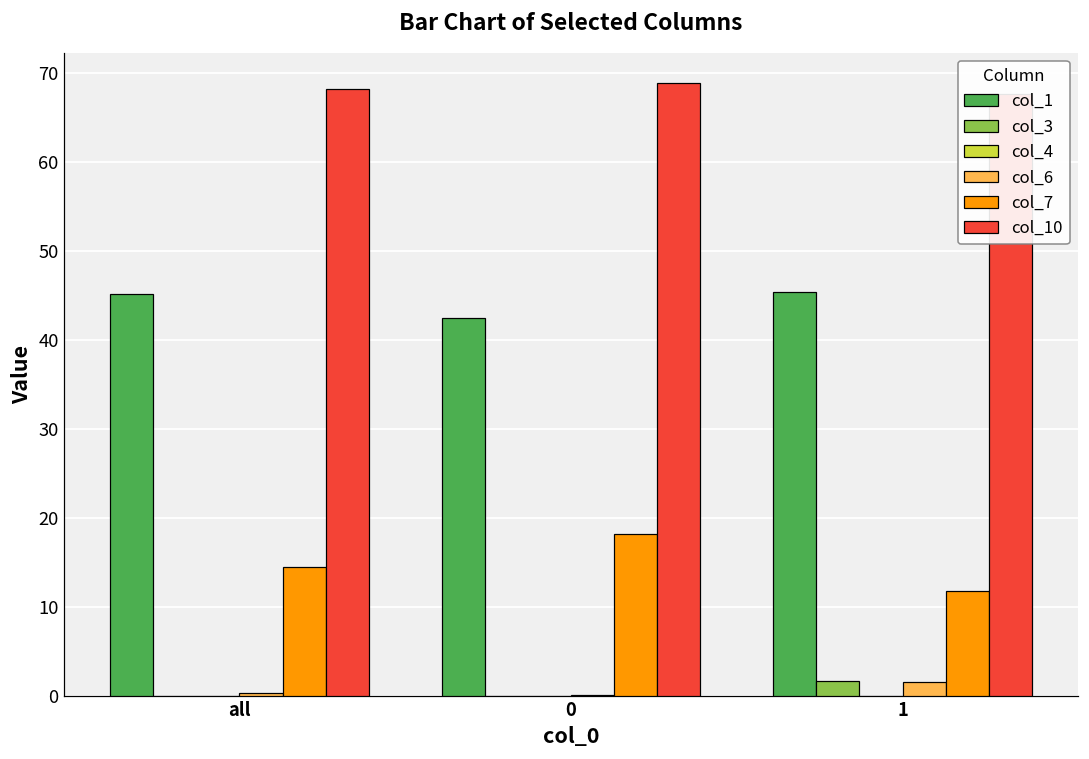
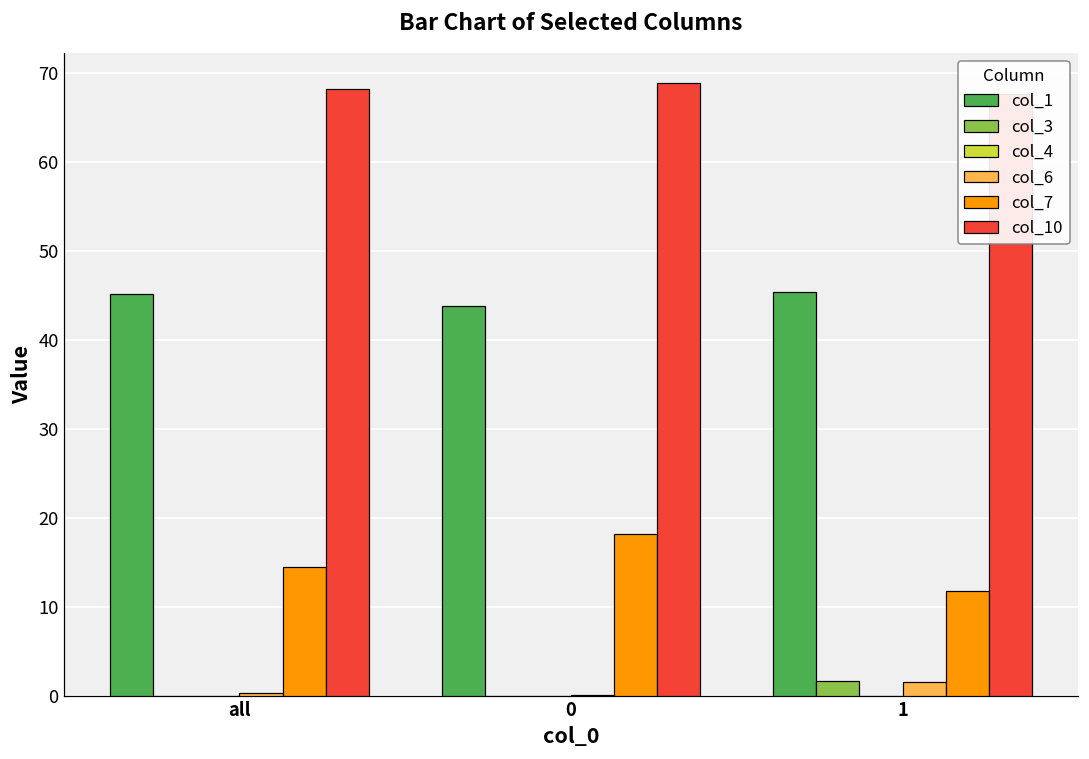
col_1, 0: 42 -> 44
